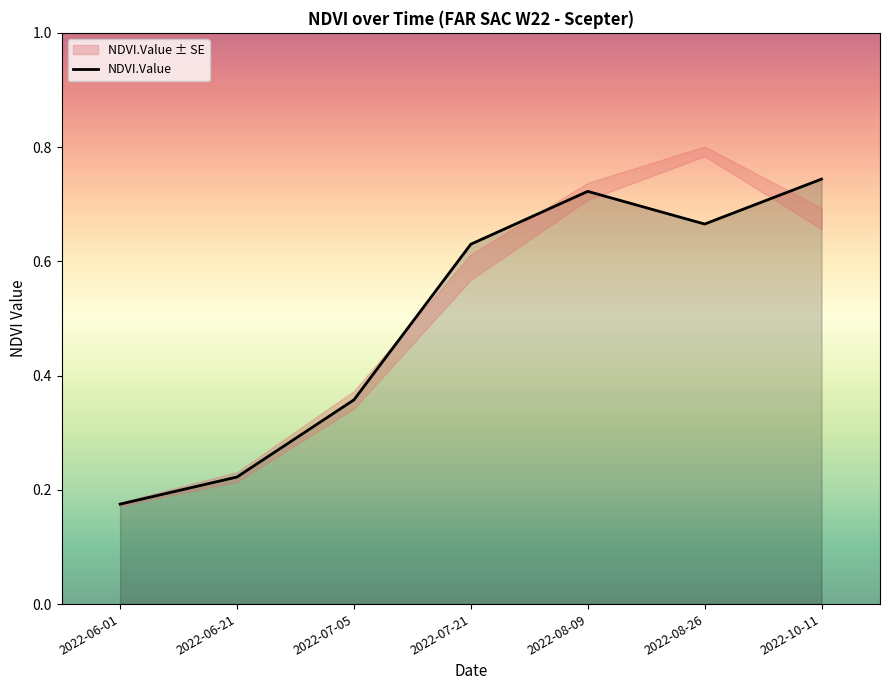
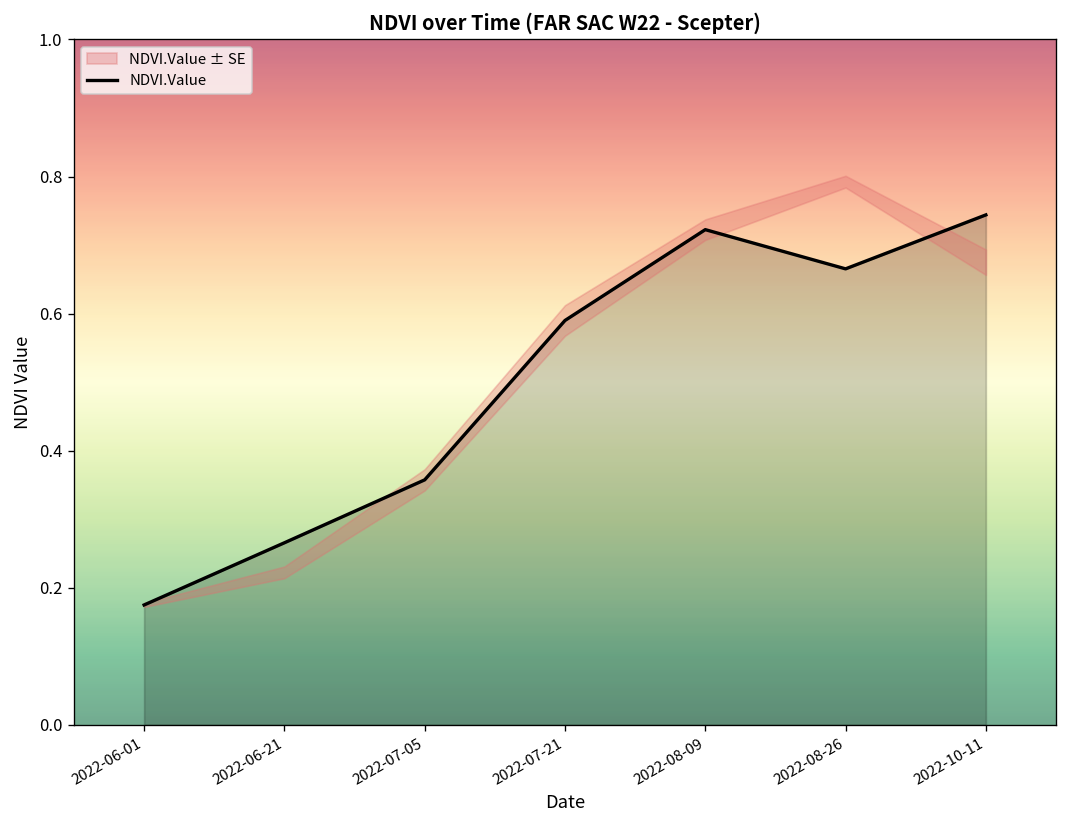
NDVI.Value, 2022-06-21: 0.22 -> 0.27
NDVI.Value, 2022-07-21: 0.63 -> 0.59
